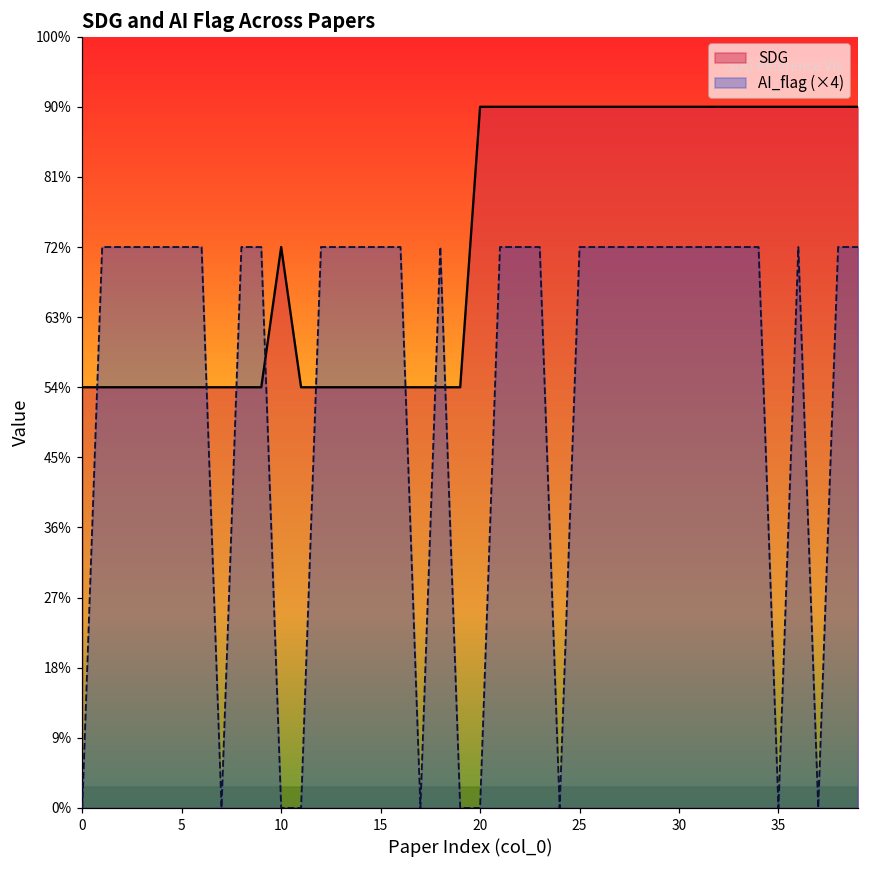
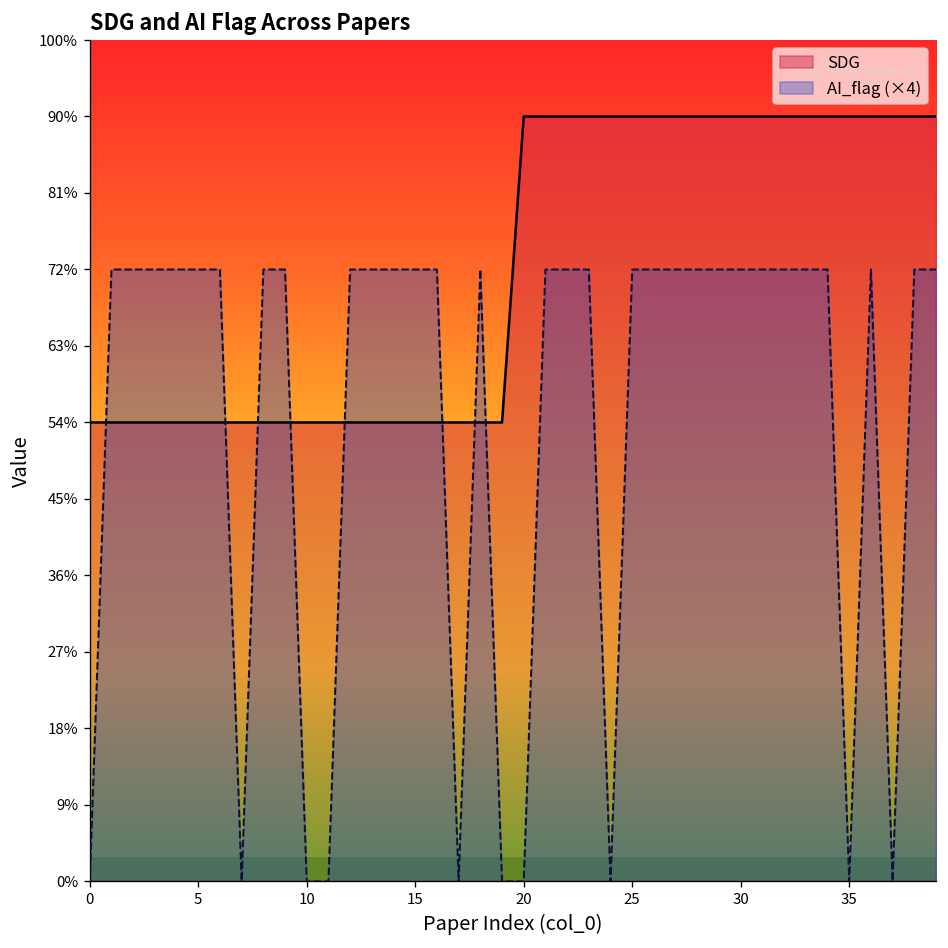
SDG, 10: 73% -> 55%
